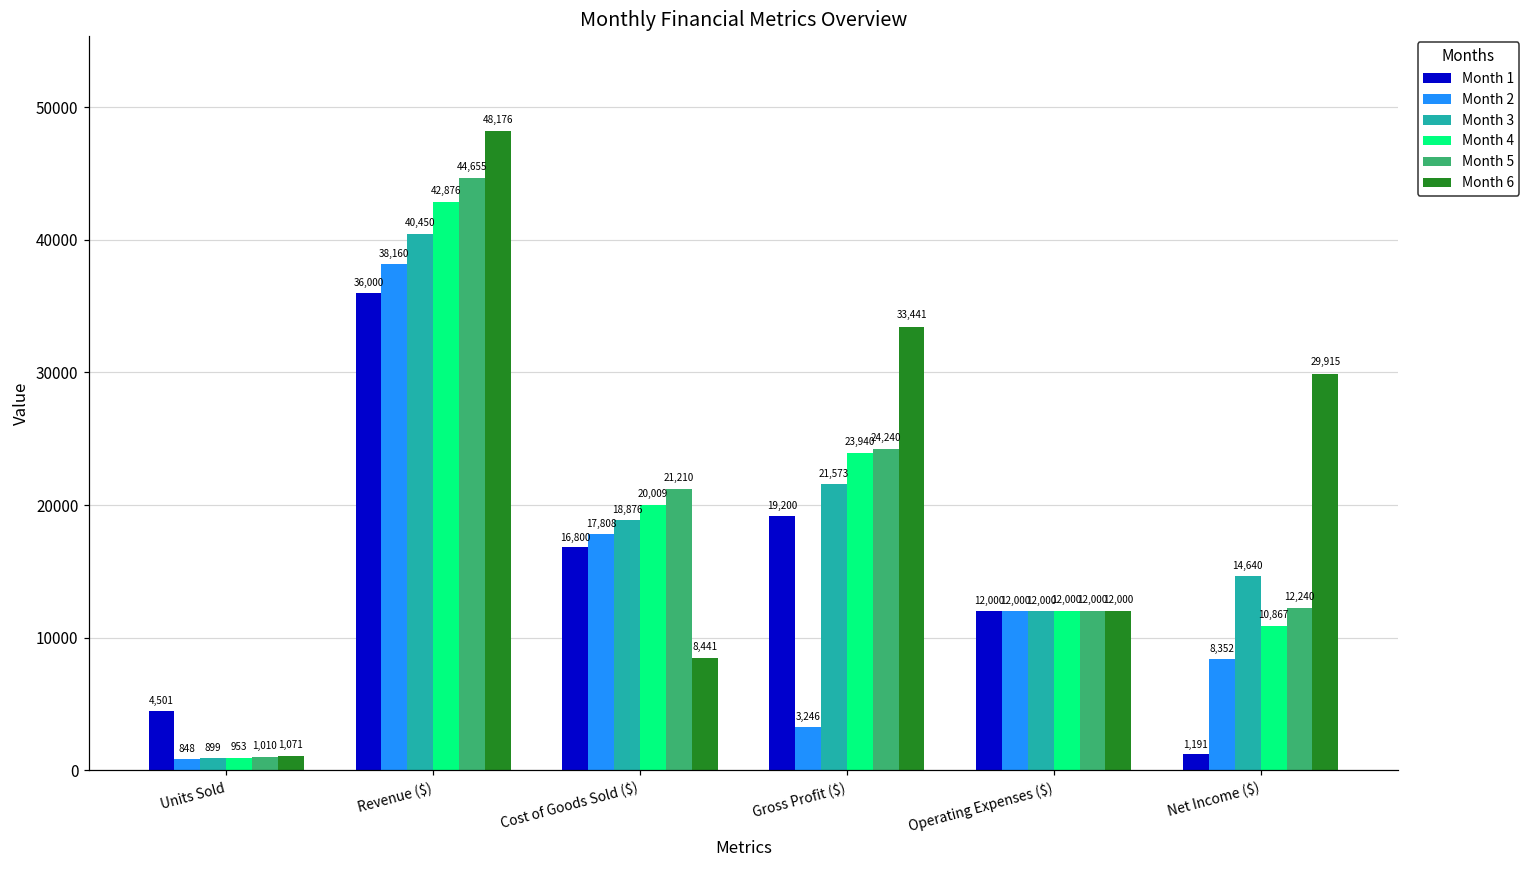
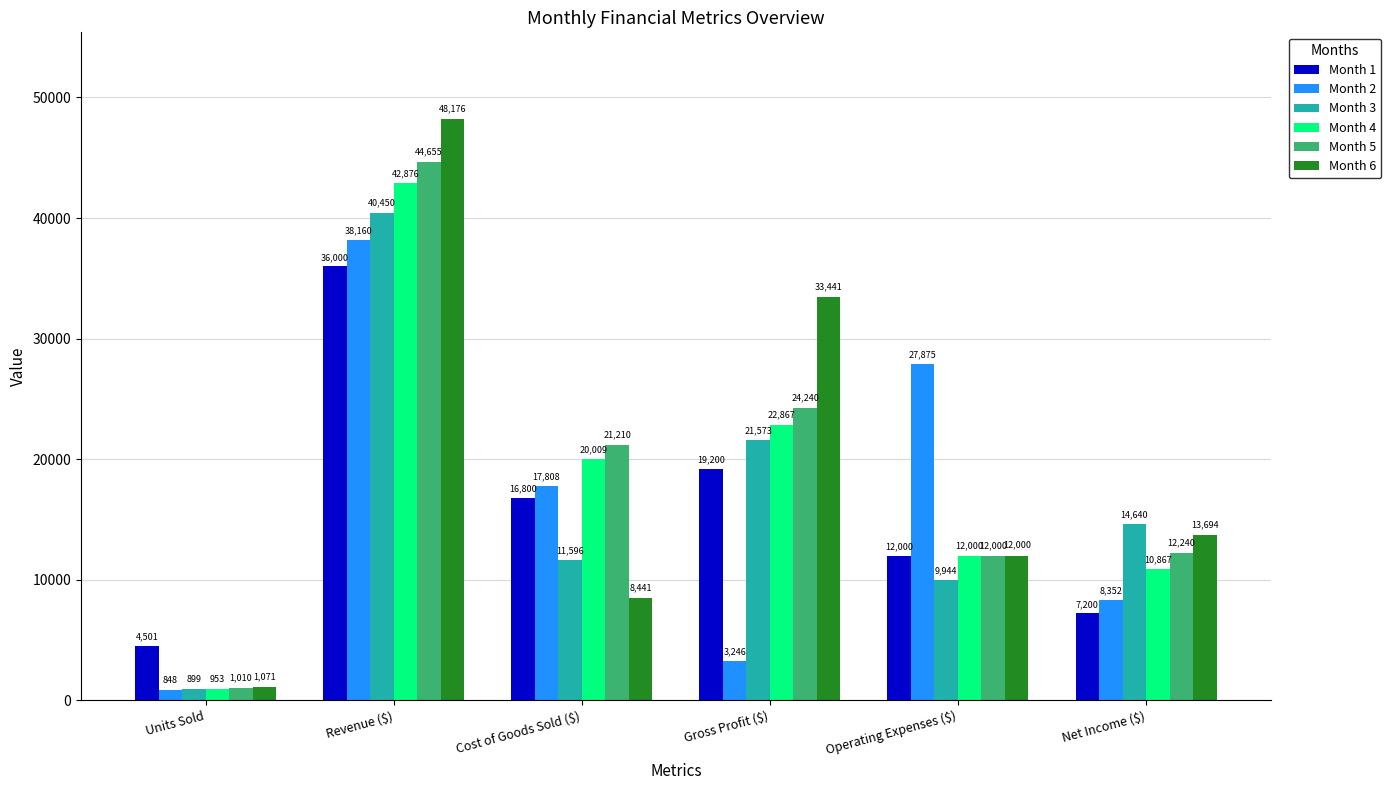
Month 3, Cost of Goods Sold ($): 18,876 -> 11,596
Month 4, Gross Profit ($): 23,940 -> 22,867
Month 2, Operating Expenses ($): 12,000 -> 27,875
Month 3, Operating Expenses ($): 12,000 -> 9,944
Month 1, Net Income ($): 1,191 -> 7,200
Month 6, Net Income ($): 29,915 -> 13,694
